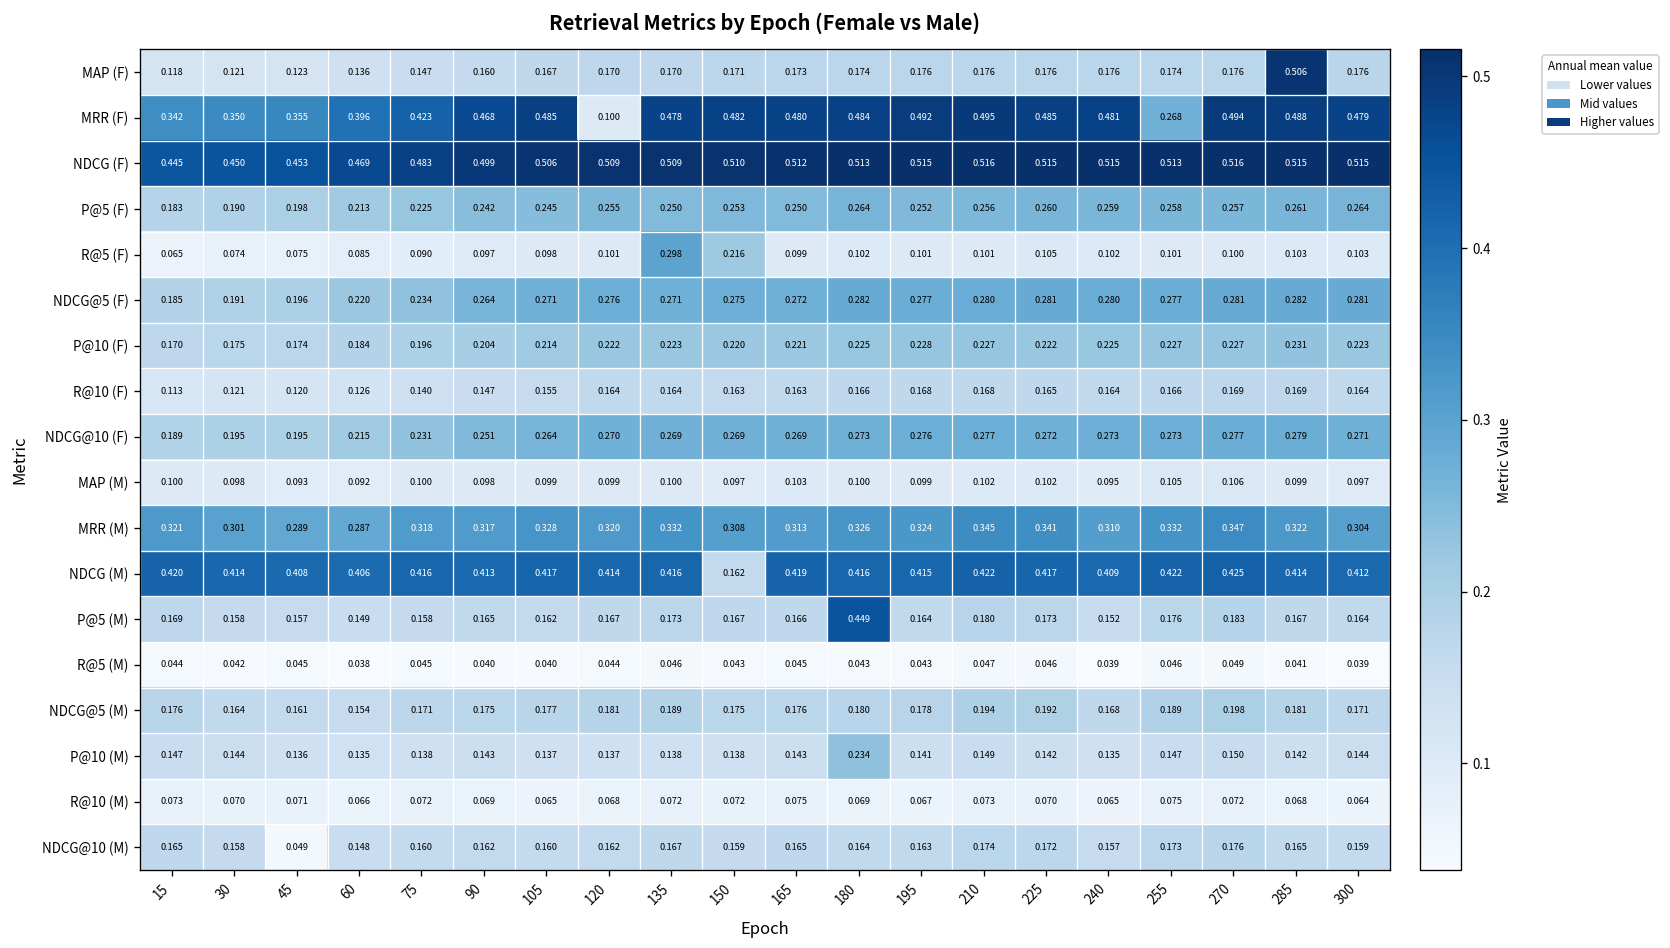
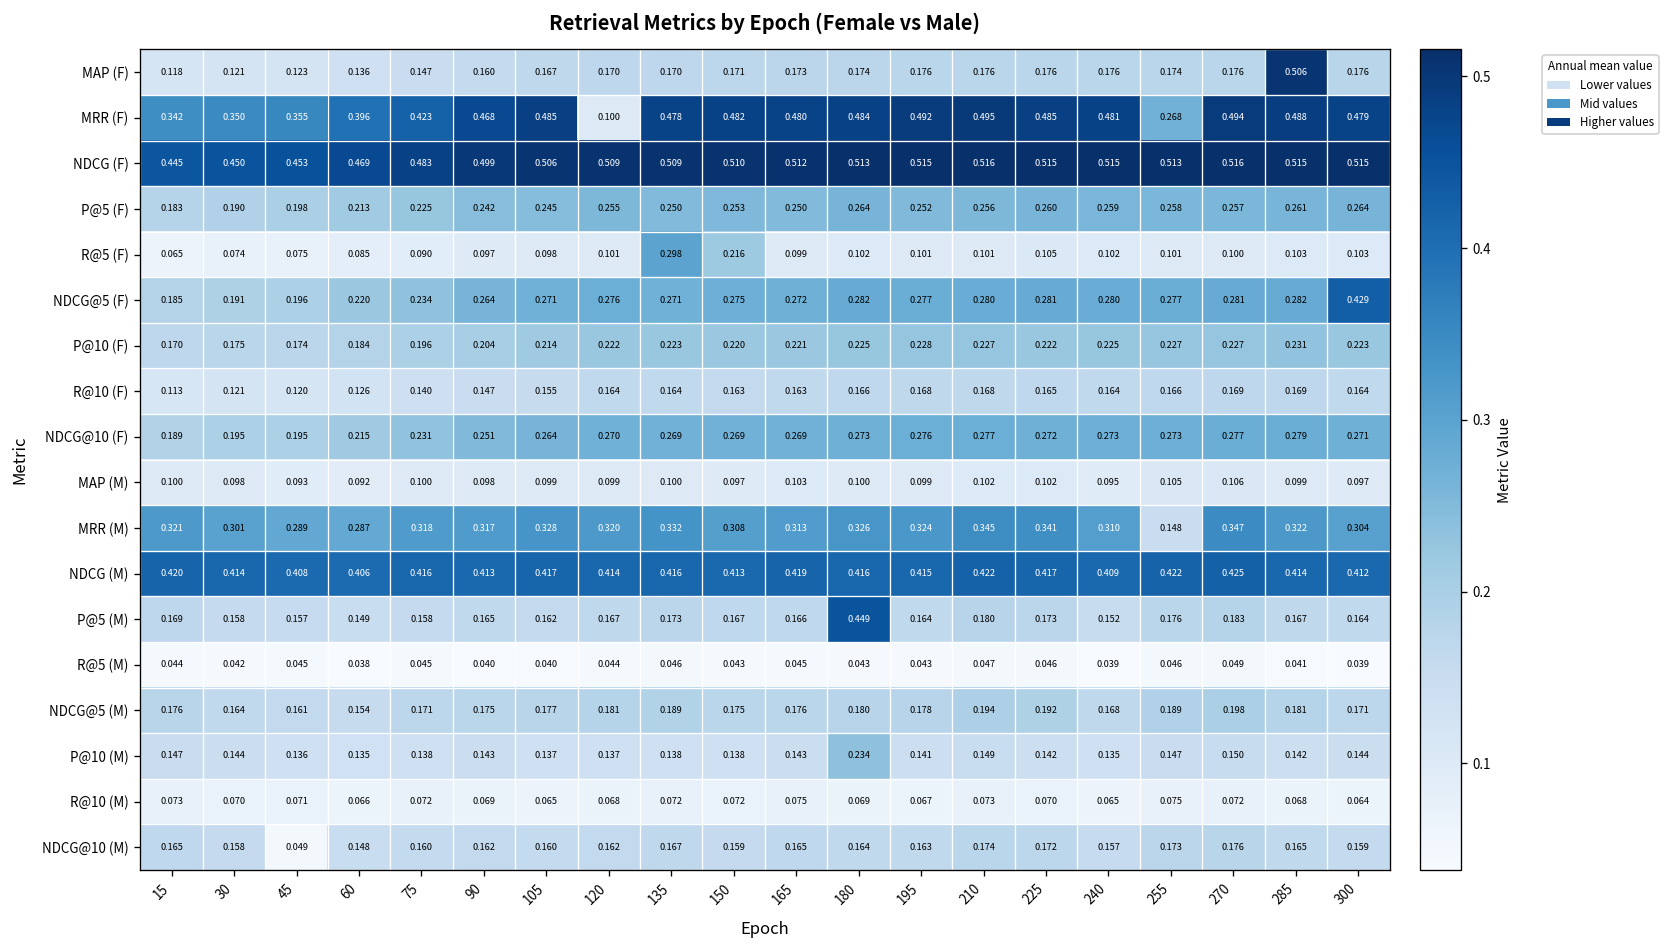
NDCG@5 (F), 300: 0.281 -> 0.429
MRR (M), 255: 0.332 -> 0.148
NDCG (M), 150: 0.162 -> 0.413
